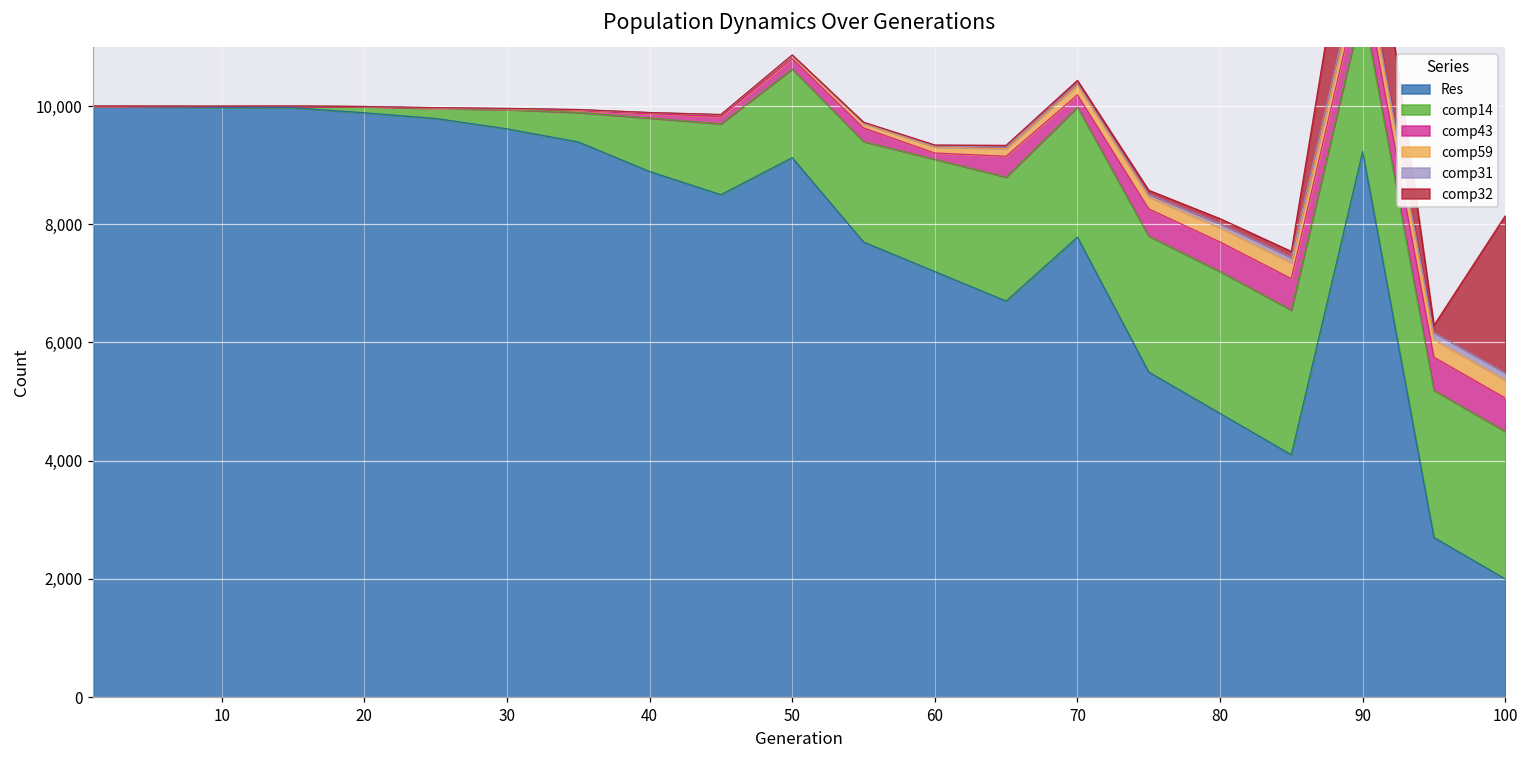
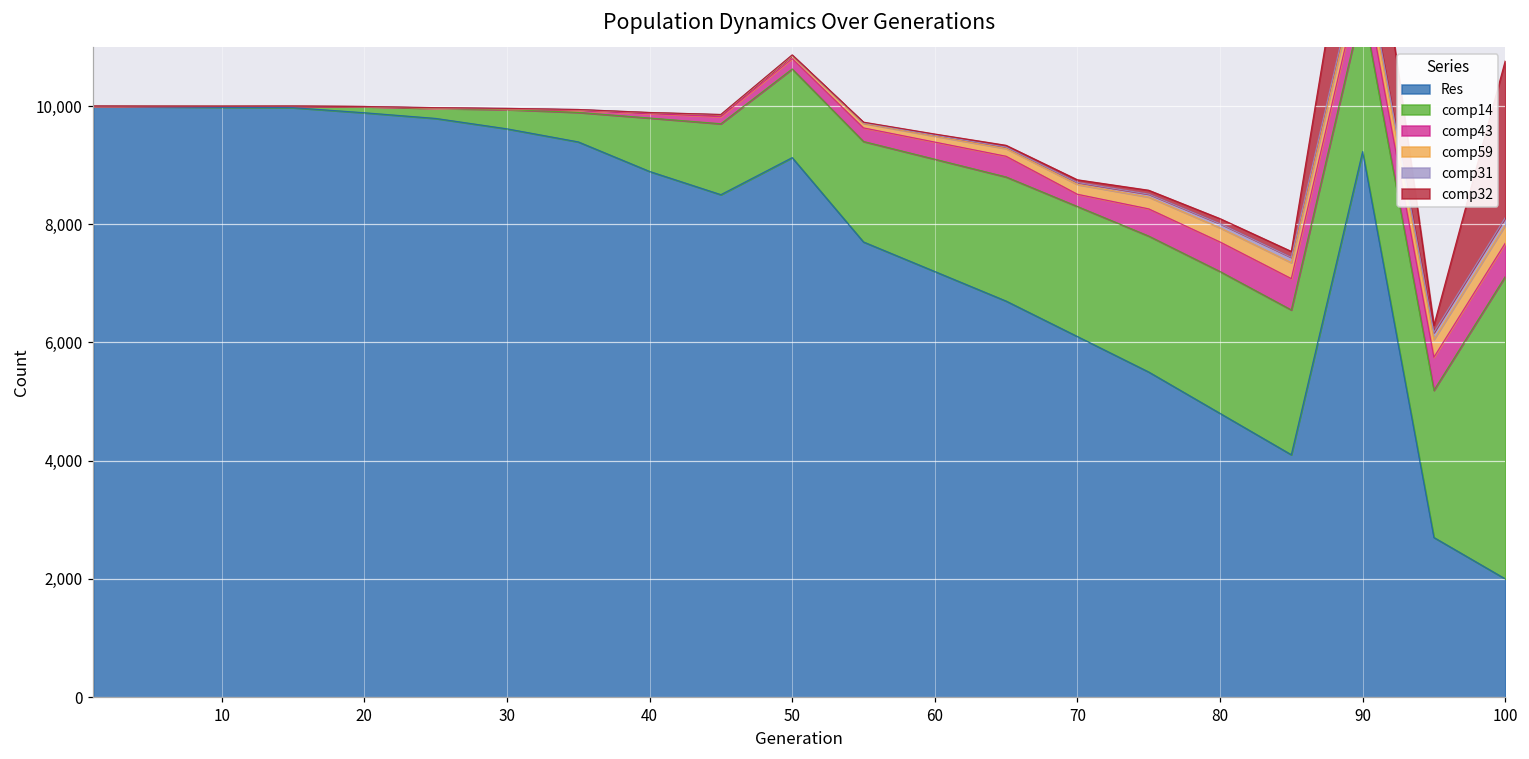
comp43, 60: 100 -> 300
Res, 70: 7,800 -> 6,100
comp14, 100: 2,500 -> 5,100
